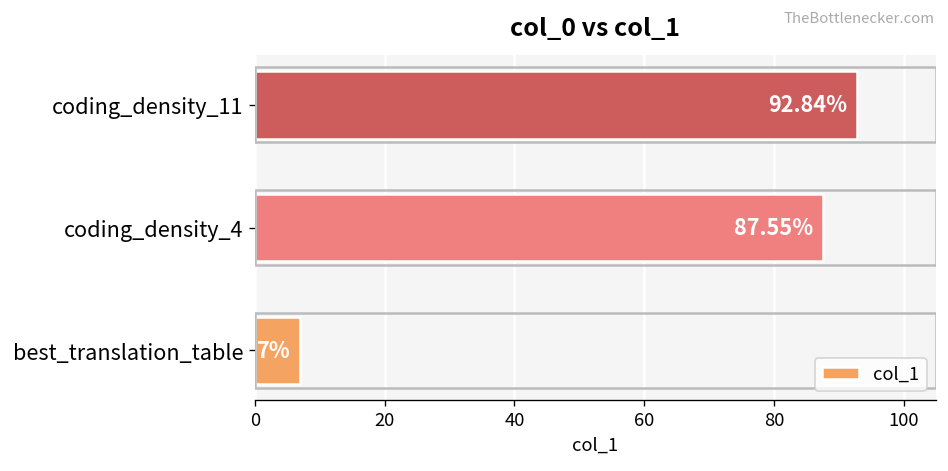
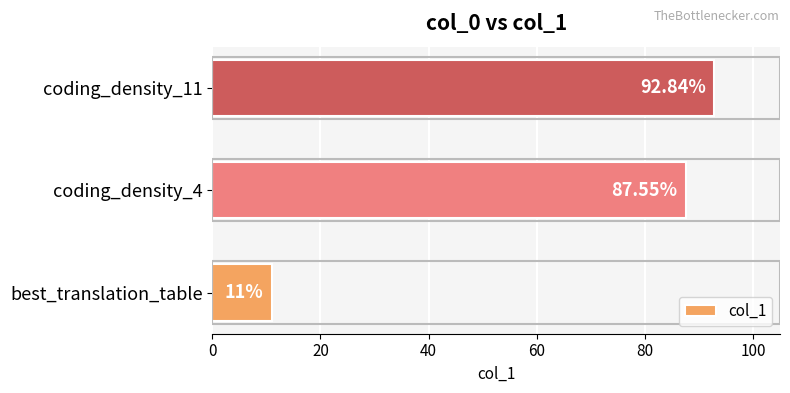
best_translation_table: 7% -> 11%
